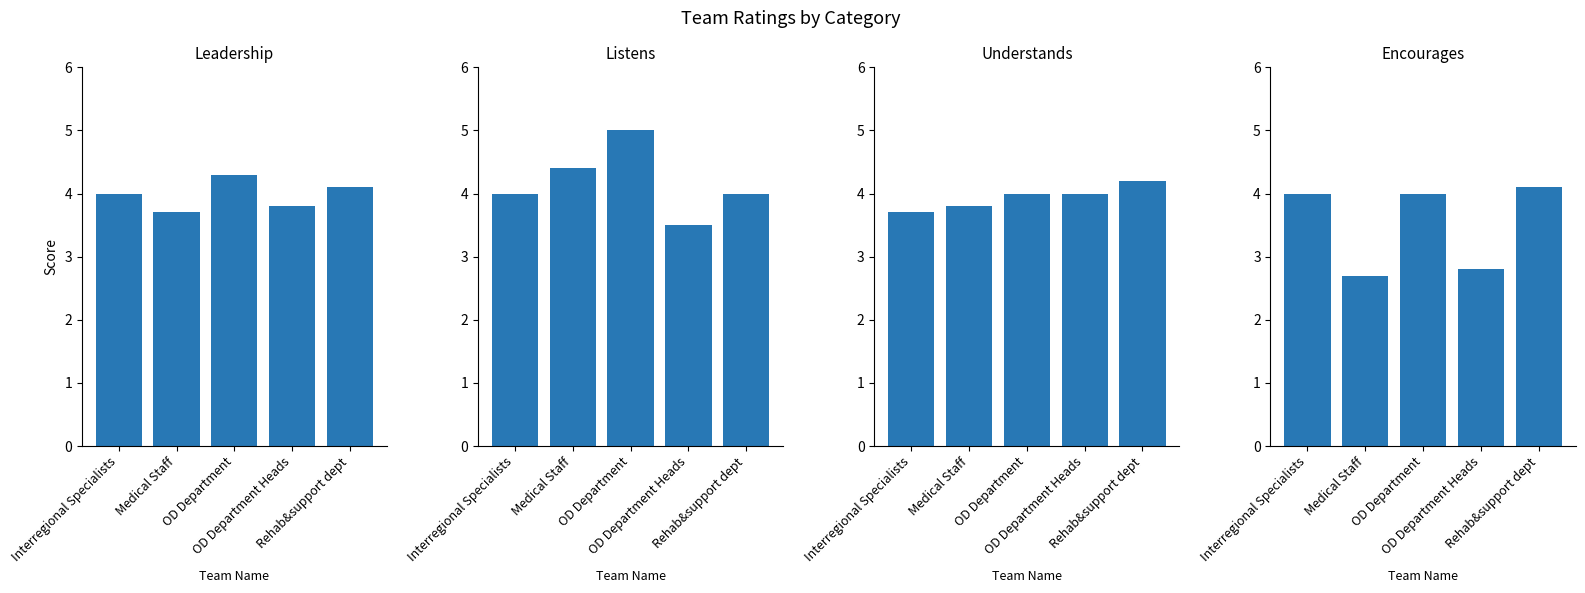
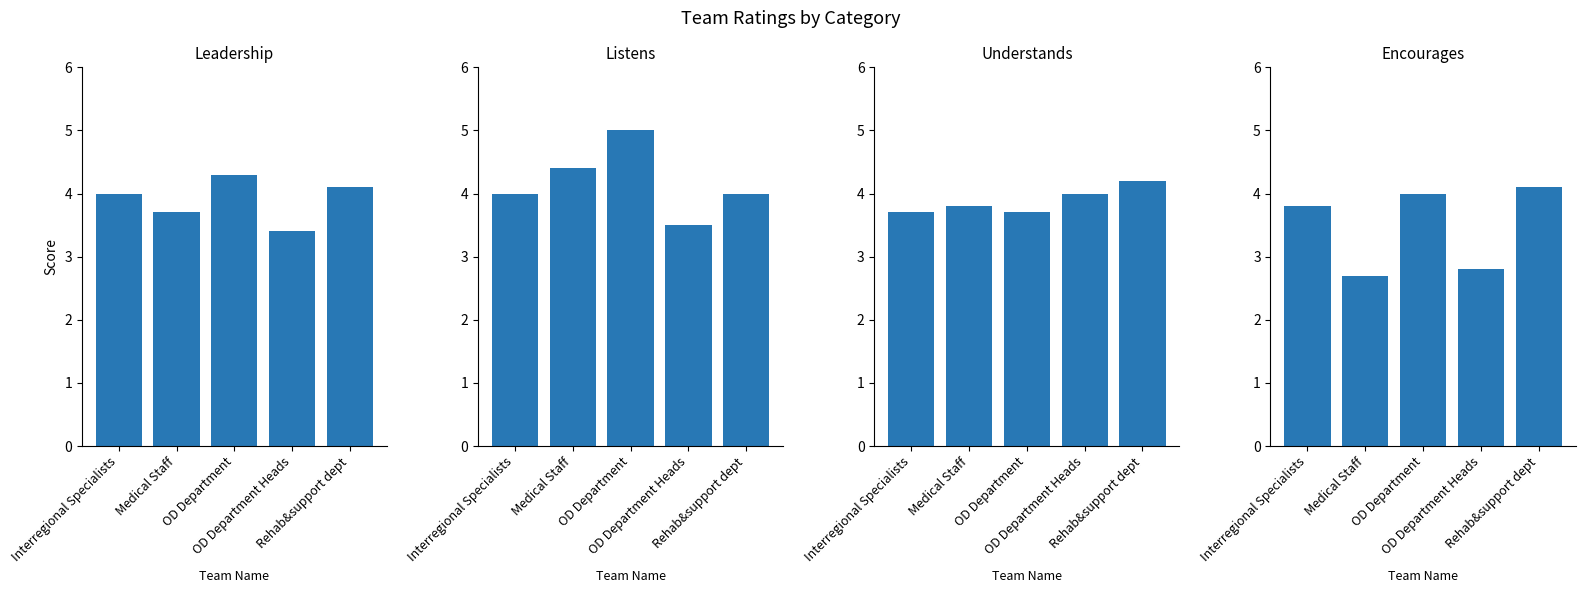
Leadership, OD Department Heads: 3.8 -> 3.4
Understands, OD Department: 4.0 -> 3.7
Encourages, Interregional Specialists: 4.0 -> 3.8
